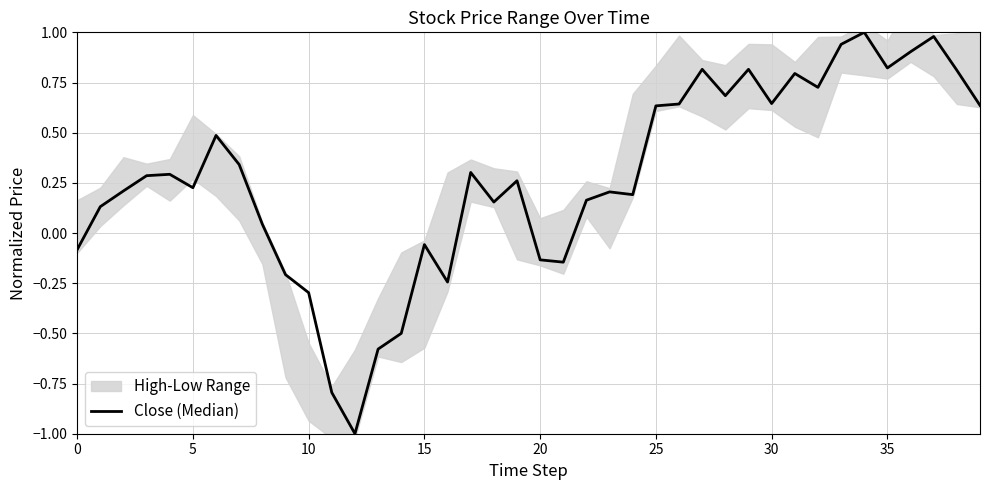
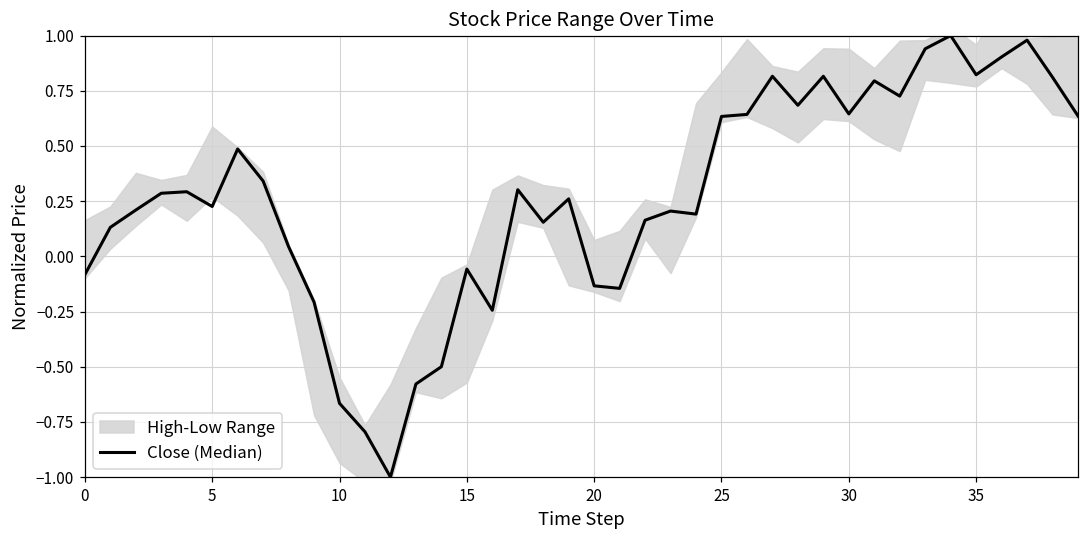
Close (Median), 10: -0.30 -> -0.67
